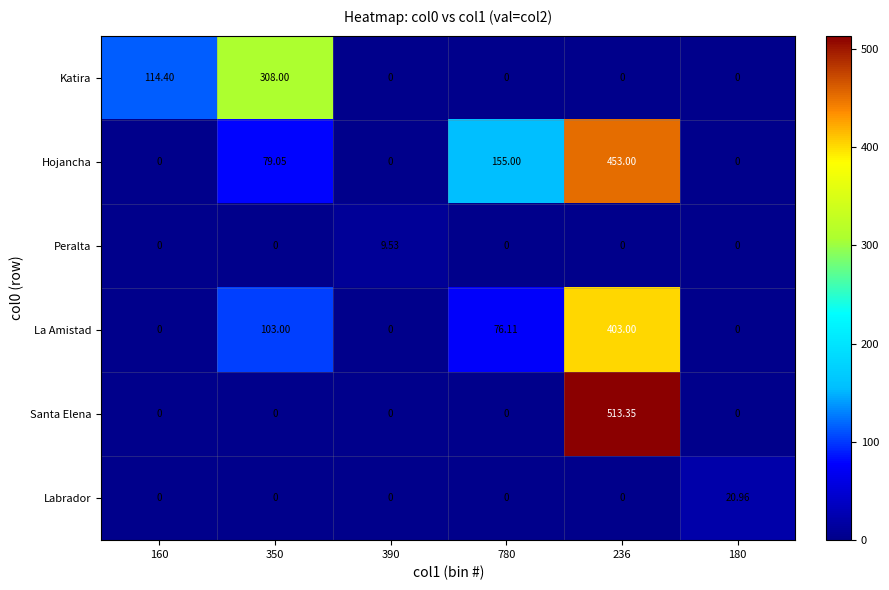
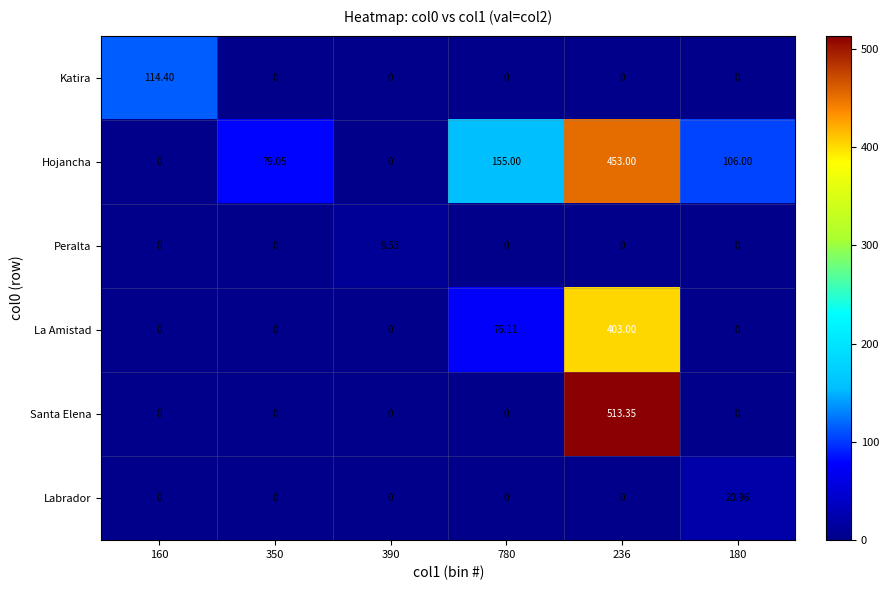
Katira, 350: 308.00 -> 0
Hojancha, 180: 0 -> 106.00
La Amistad, 350: 103.00 -> 0
